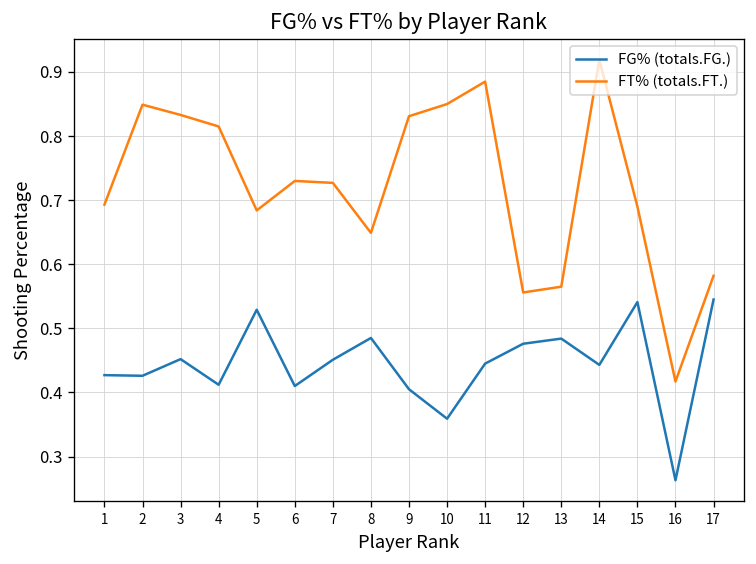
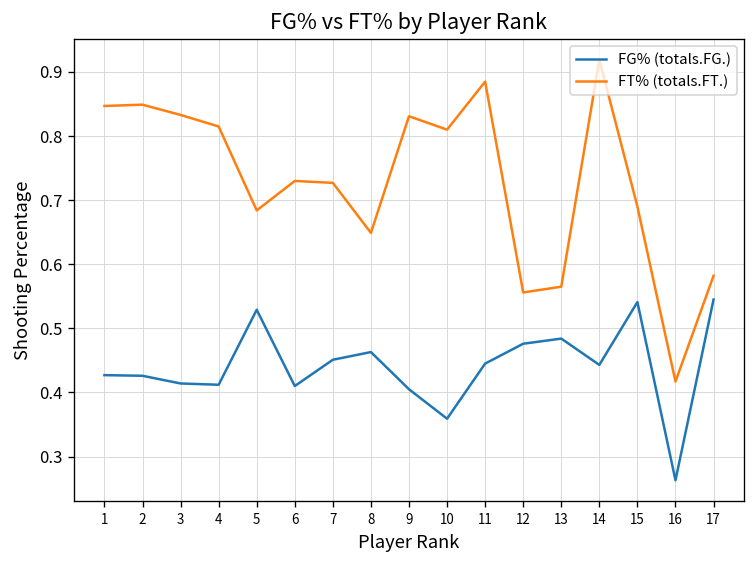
FT% (totals.FT.), 1: 0.69 -> 0.85
FG% (totals.FG.), 3: 0.45 -> 0.41
FG% (totals.FG.), 8: 0.49 -> 0.46
FT% (totals.FT.), 10: 0.85 -> 0.81
